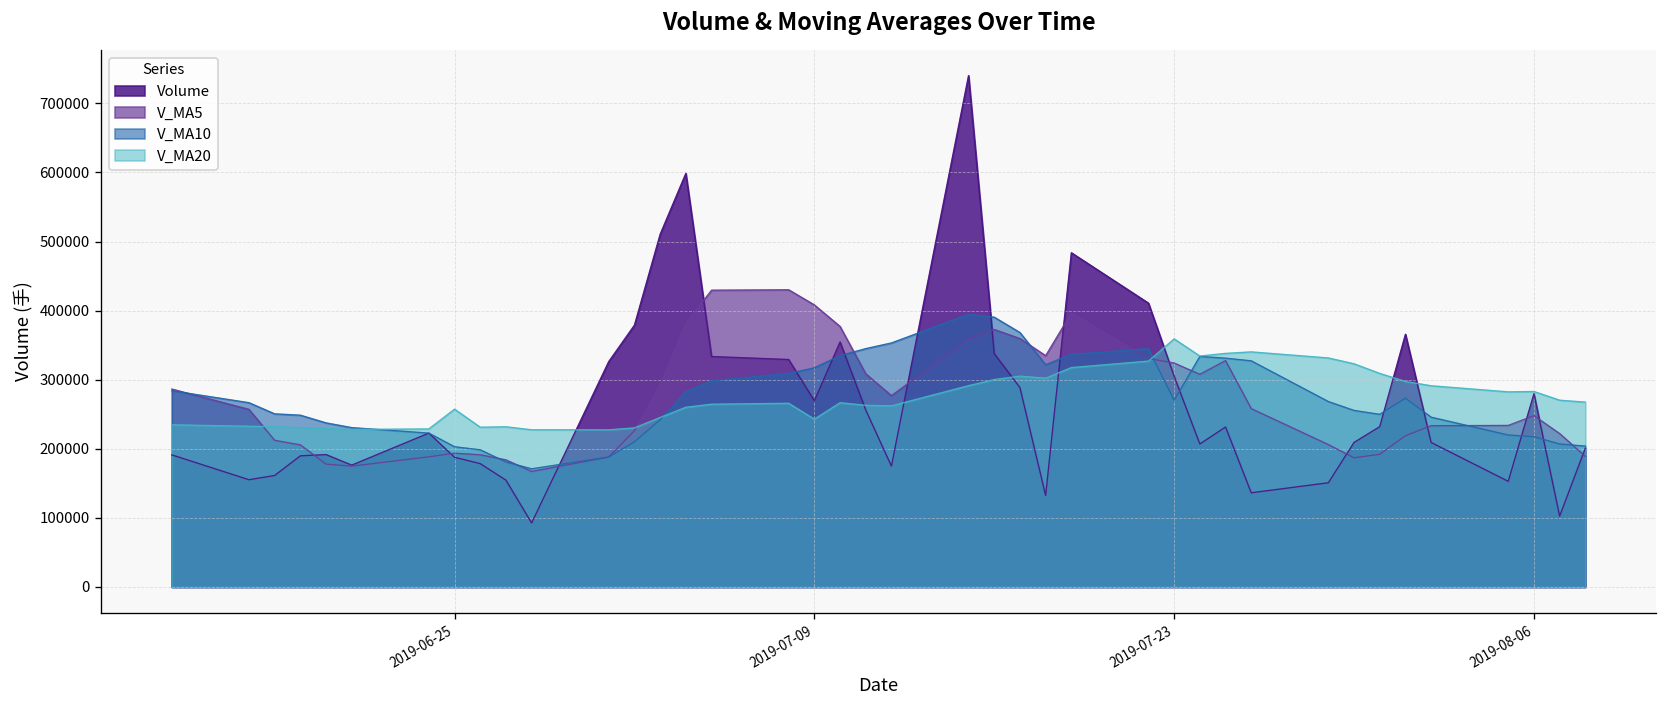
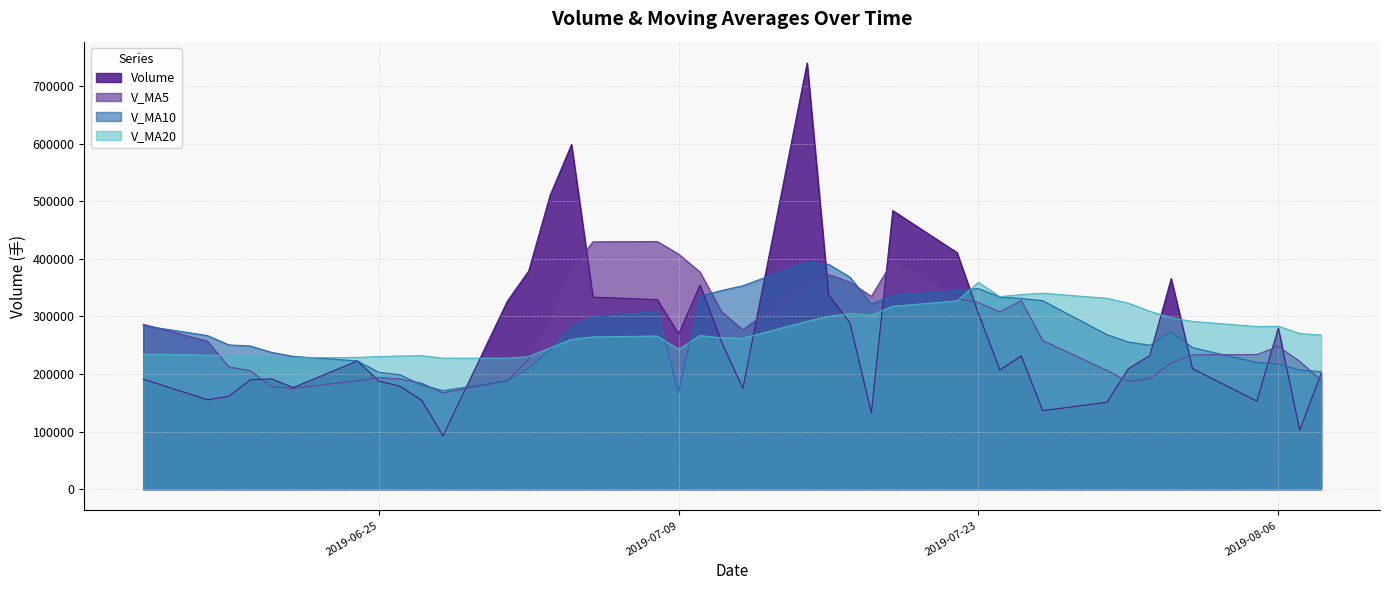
V_MA20, 2019-06-25: 260000 -> 230000
V_MA10, 2019-07-09: 320000 -> 170000
V_MA10, 2019-07-23: 270000 -> 350000
